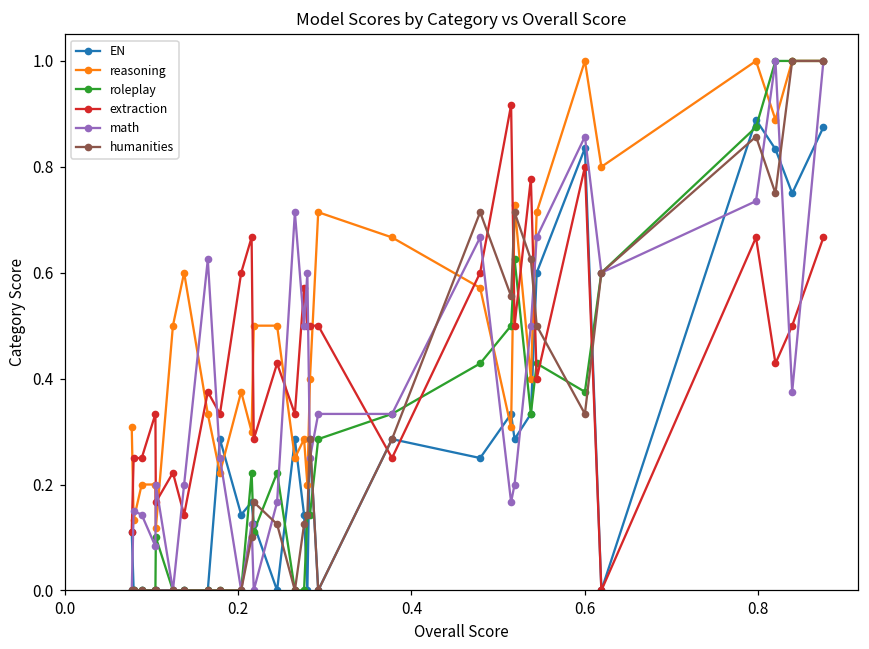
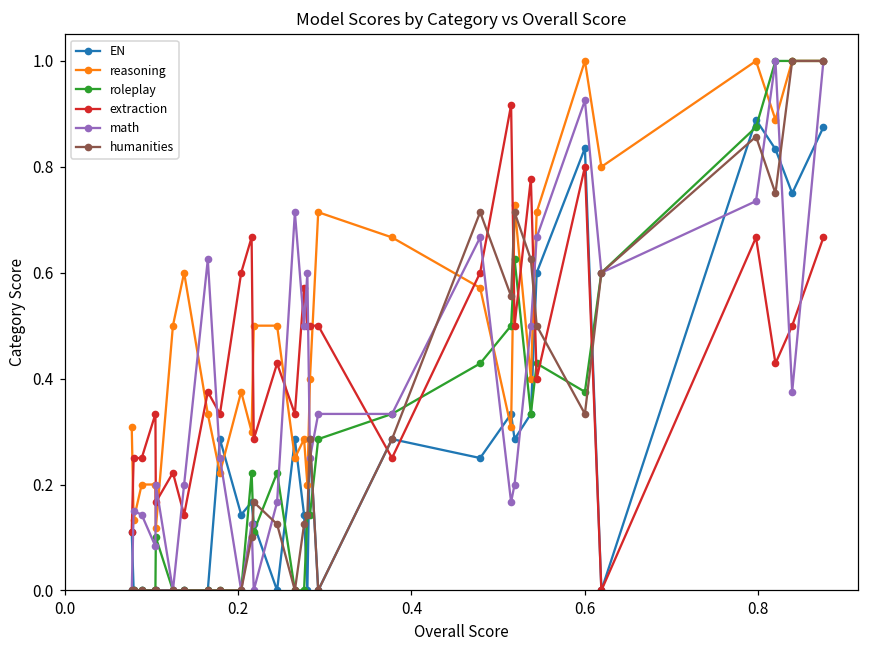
math, 0.6: 0.86 -> 0.93
